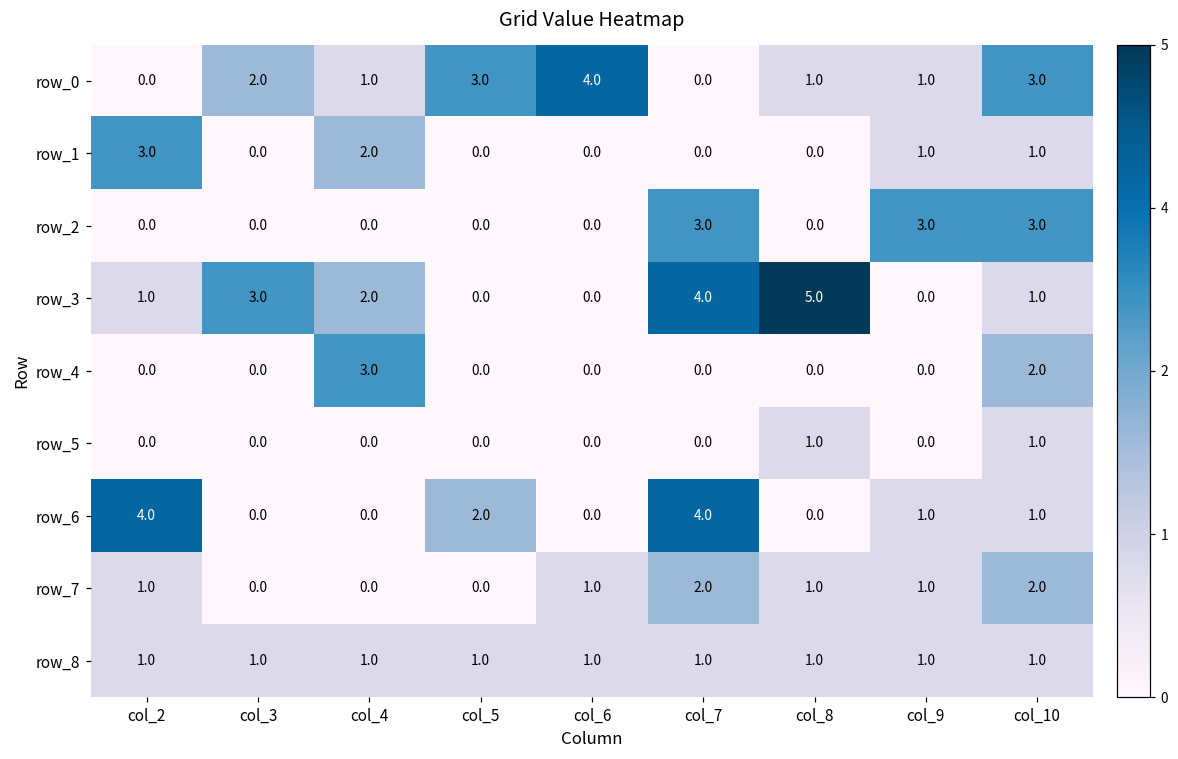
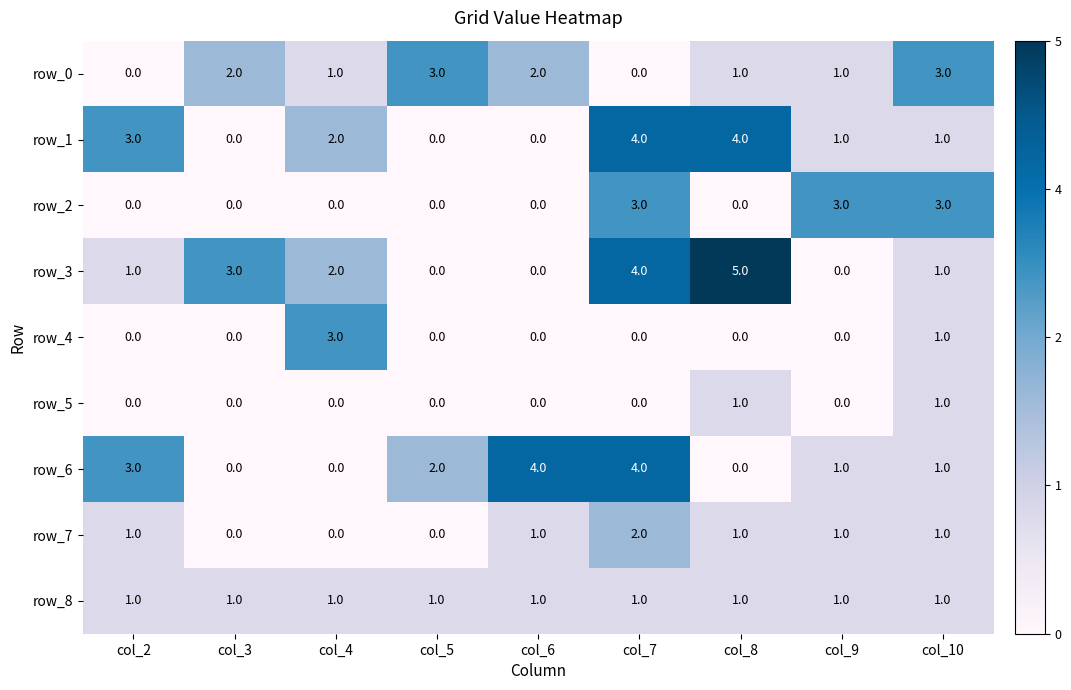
row_0, col_6: 4.0 -> 2.0
row_1, col_7: 0.0 -> 4.0
row_1, col_8: 0.0 -> 4.0
row_4, col_10: 2.0 -> 1.0
row_6, col_2: 4.0 -> 3.0
row_6, col_6: 0.0 -> 4.0
row_7, col_10: 2.0 -> 1.0
